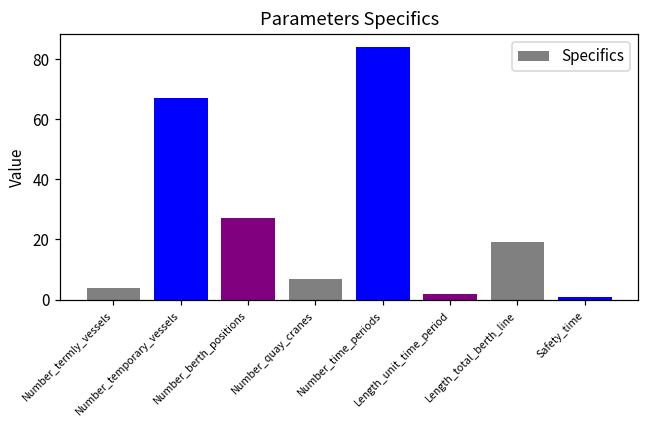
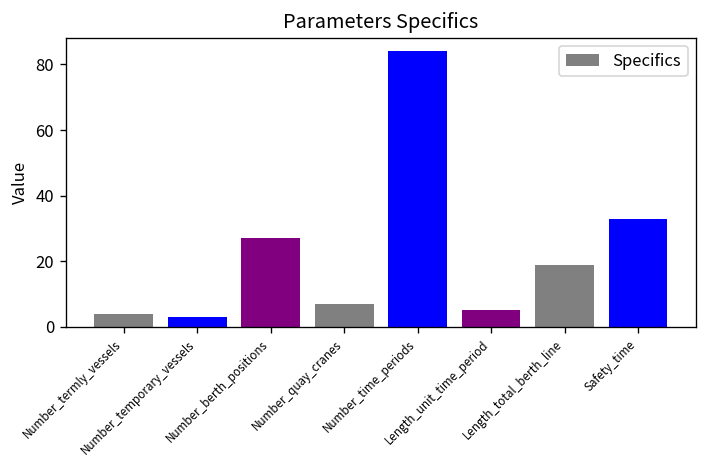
Number_temporary_vessels: 67 -> 3
Length_unit_time_period: 2 -> 5
Safety_time: 1 -> 33
